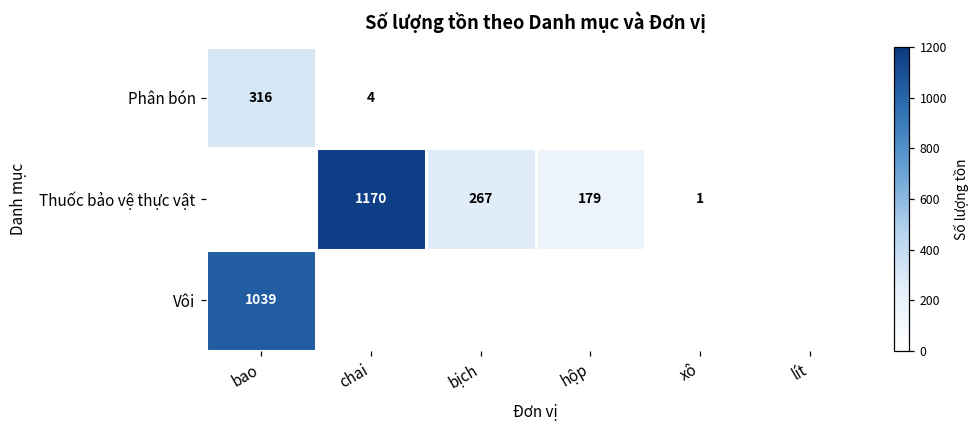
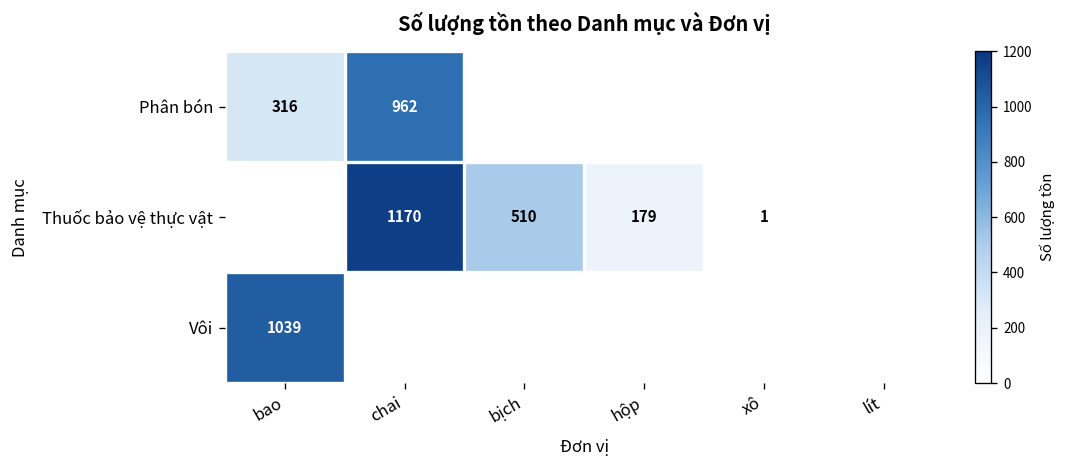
Phân bón, chai: 4 -> 962
Thuốc bảo vệ thực vật, bịch: 267 -> 510
